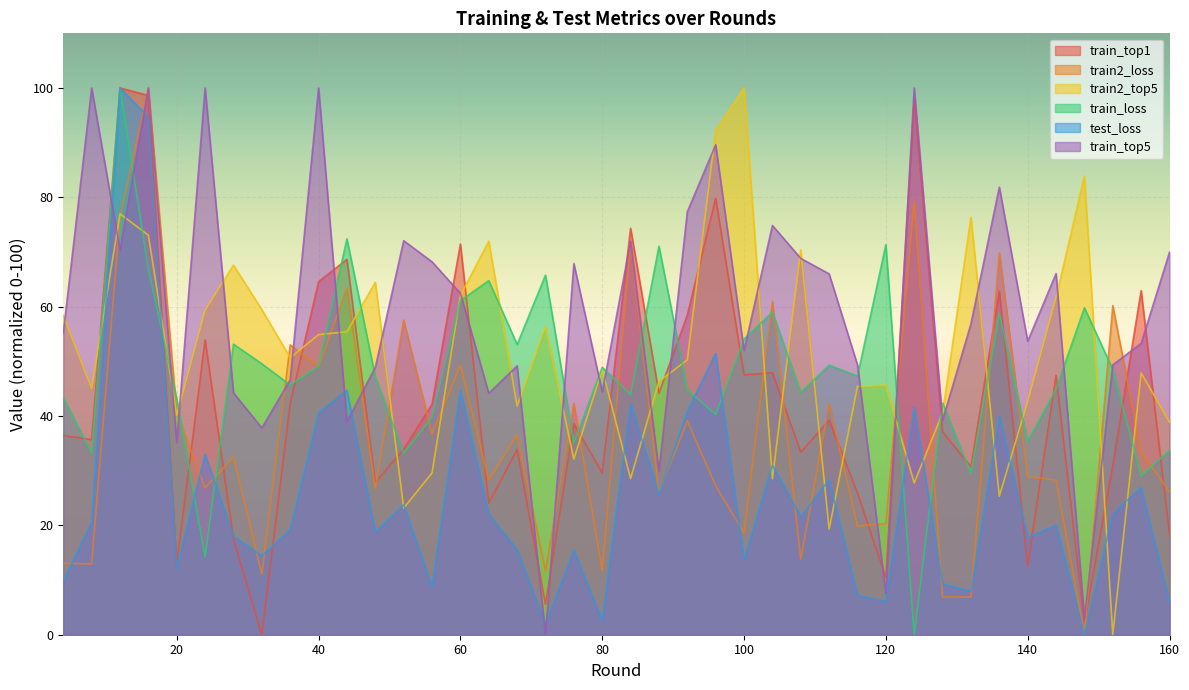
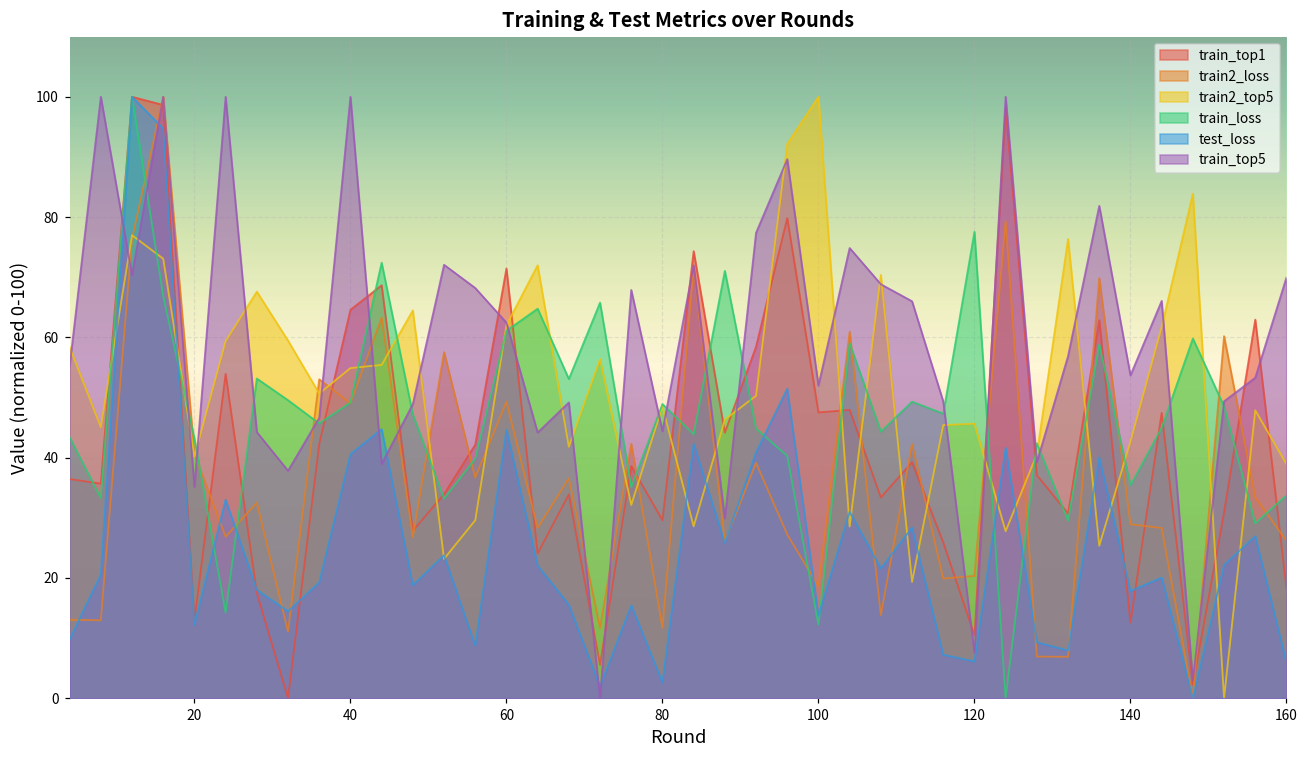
train_loss, 100: 54 -> 12
train_loss, 120: 71 -> 78
